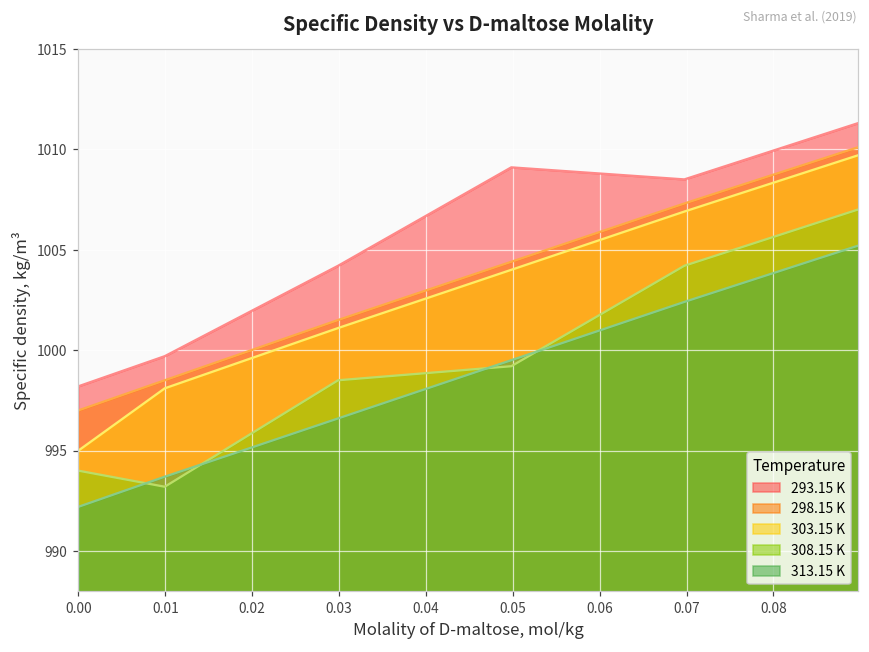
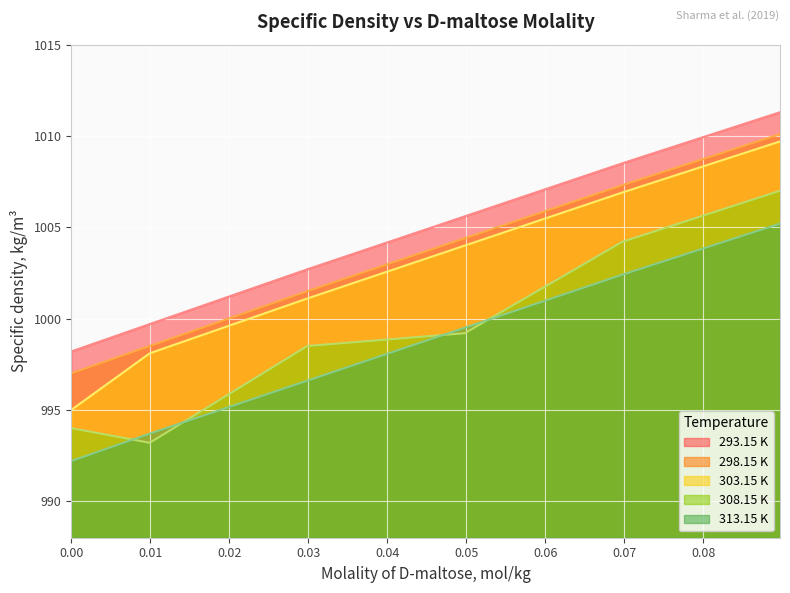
293.15 K, 0.03: 1004.2 -> 1002.7
293.15 K, 0.05: 1009.1 -> 1005.6
